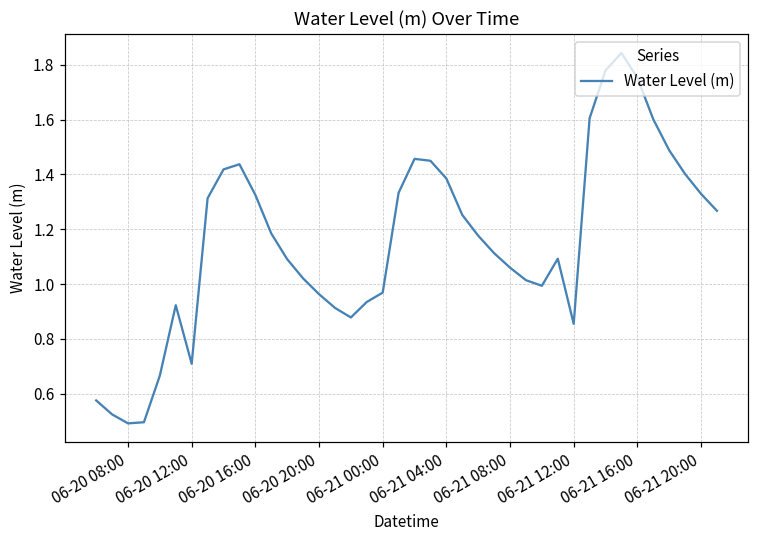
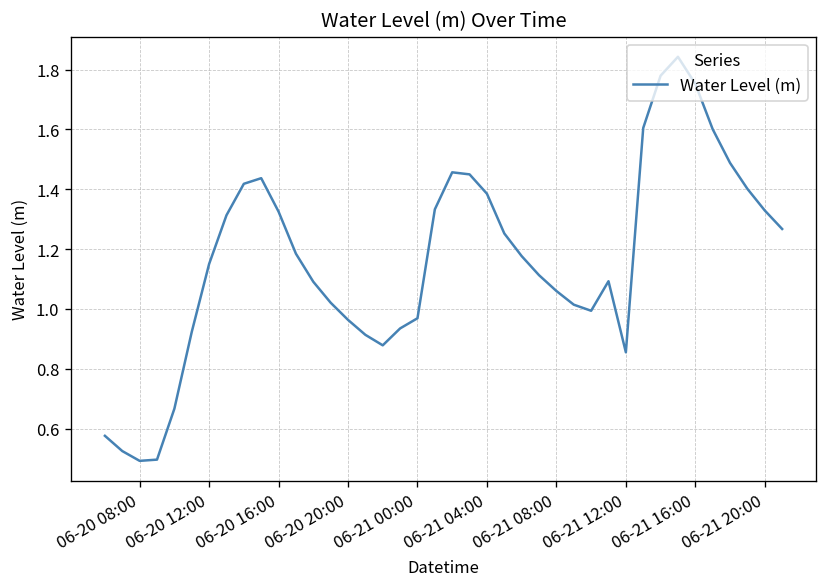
06-20 12:00: 0.71 -> 1.15
